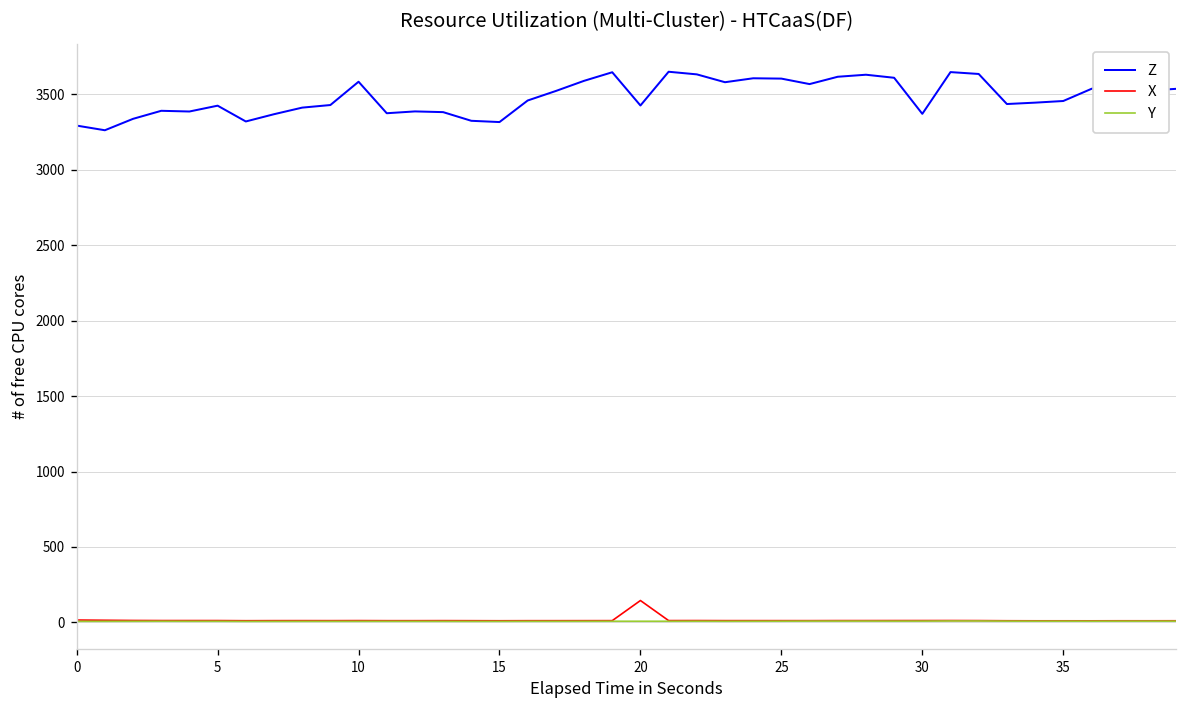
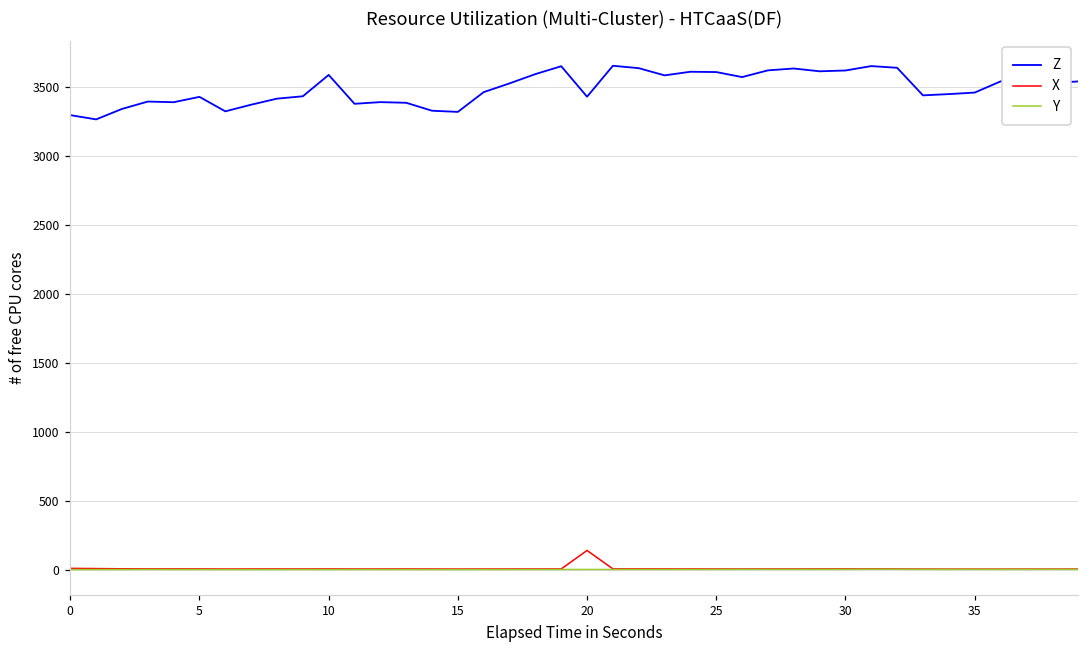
Z, 30: 3370 -> 3620
